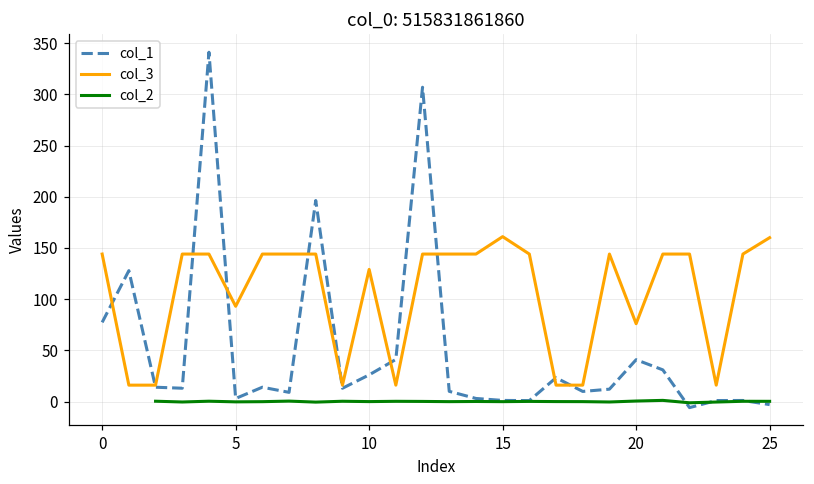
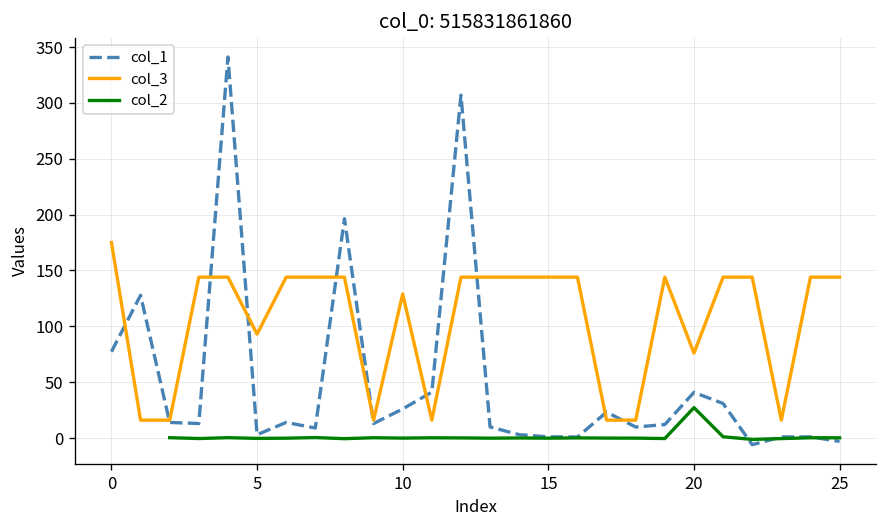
col_3, 0: 140 -> 180
col_3, 15: 160 -> 140
col_2, 20: 0 -> 30
col_3, 25: 160 -> 140
